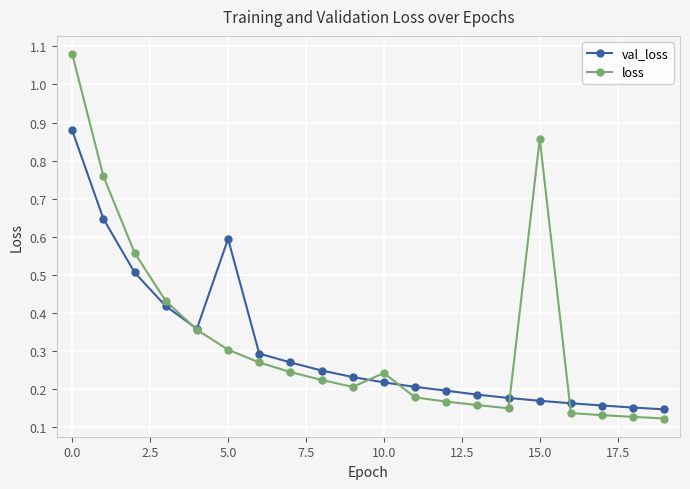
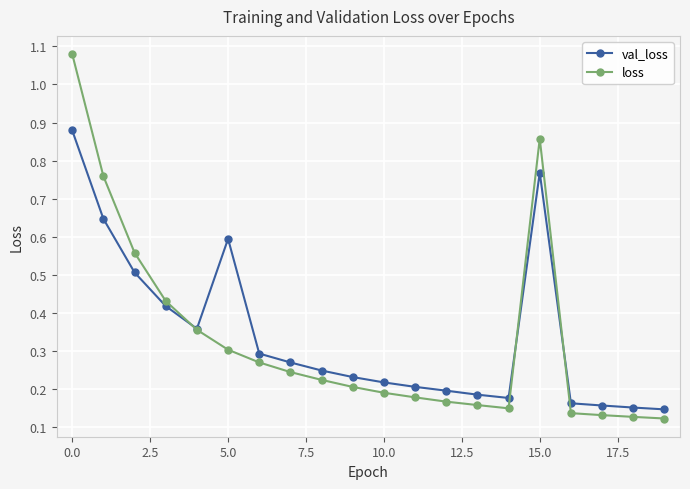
loss, 10.0: 0.24 -> 0.19
val_loss, 15.0: 0.17 -> 0.77
